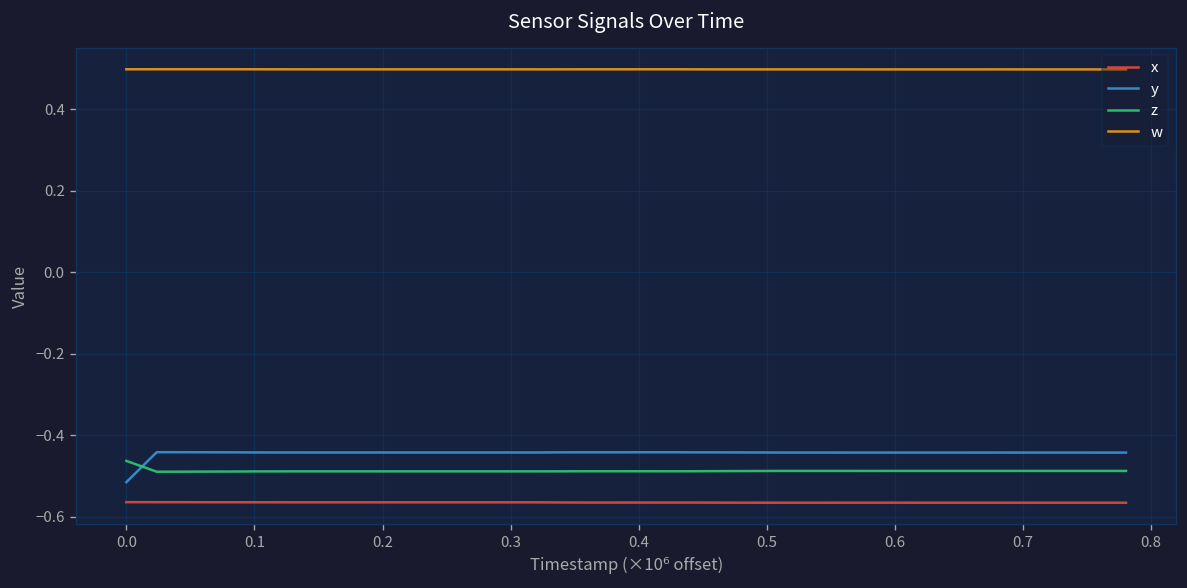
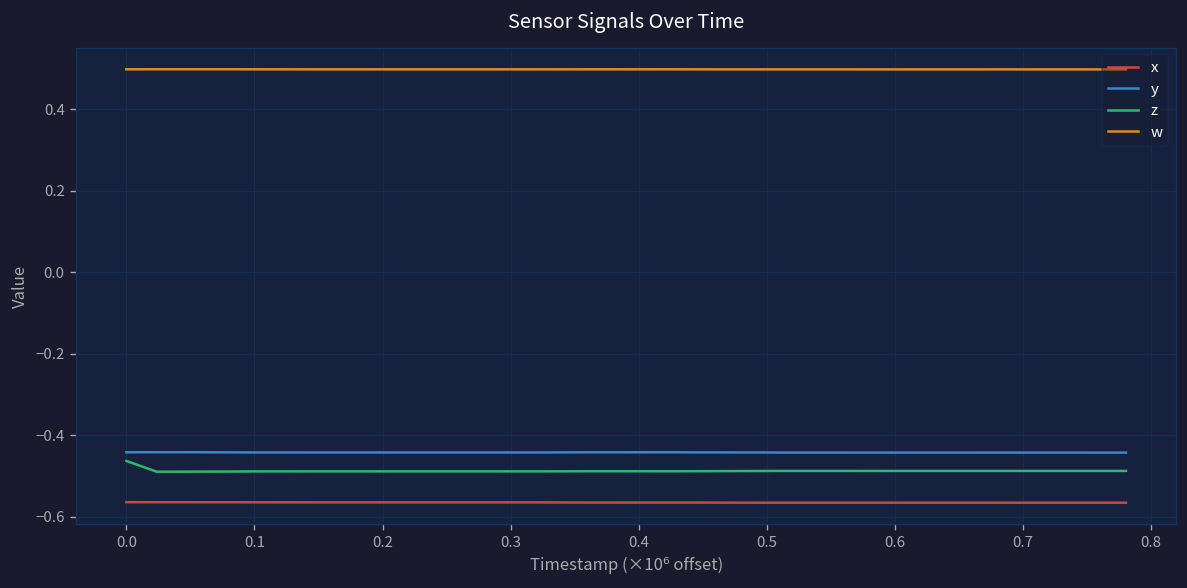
y, 0.0: -0.51 -> -0.44
